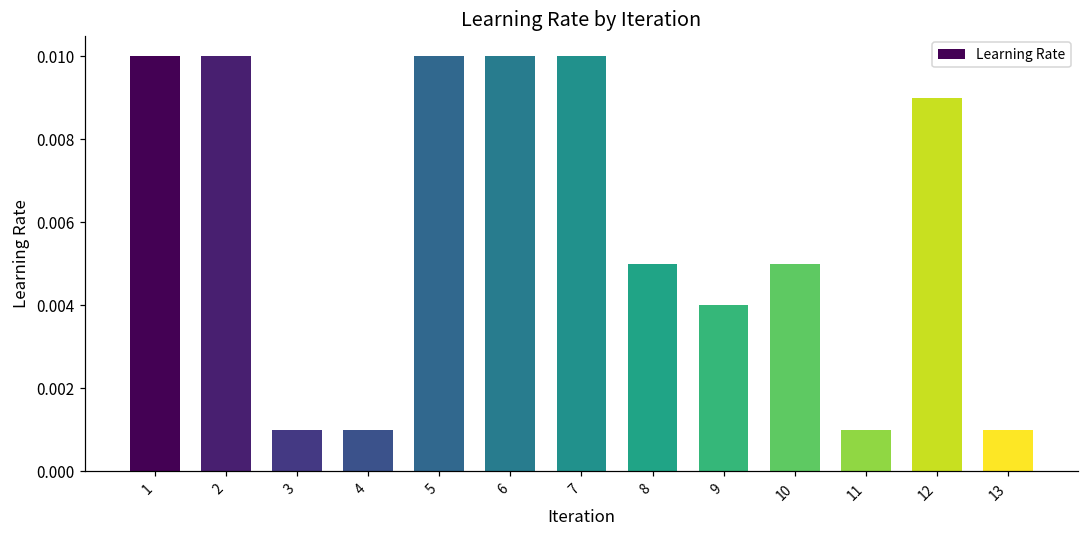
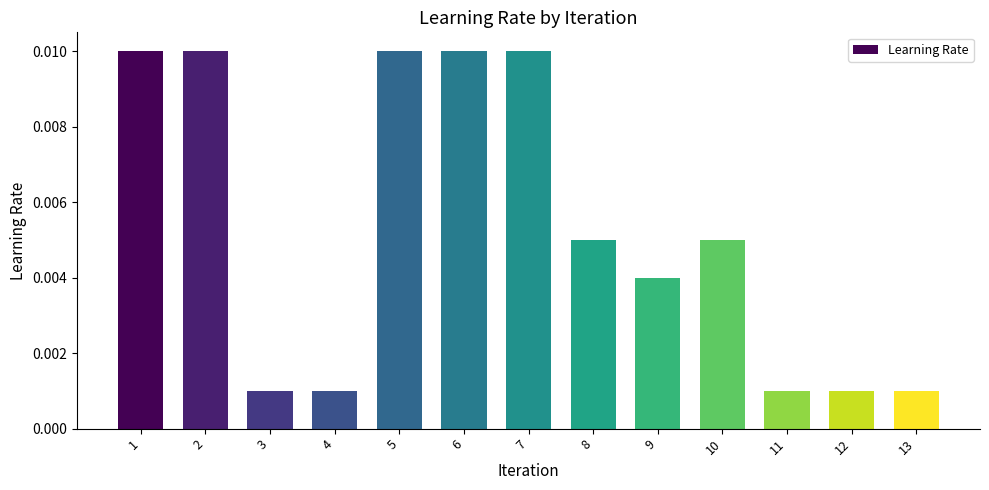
12: 0.009 -> 0.001
